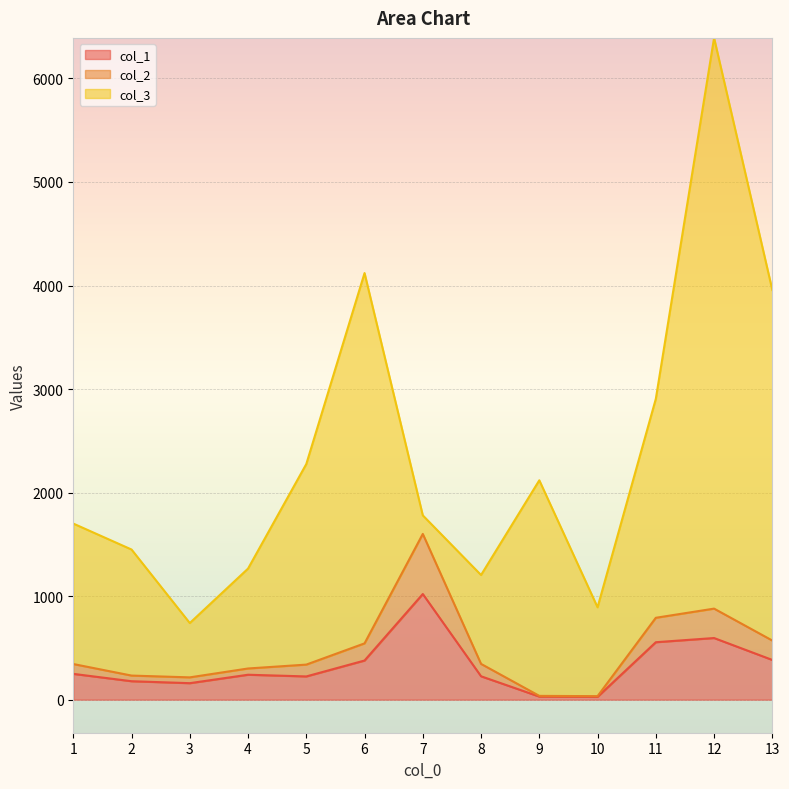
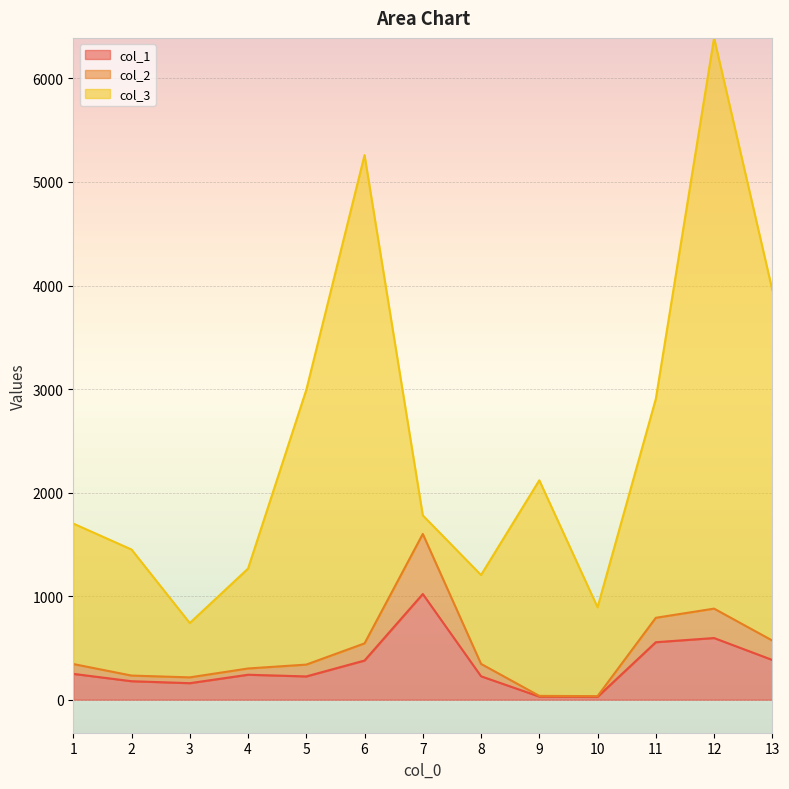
col_3, 5: 1940 -> 2650
col_3, 6: 3580 -> 4720
